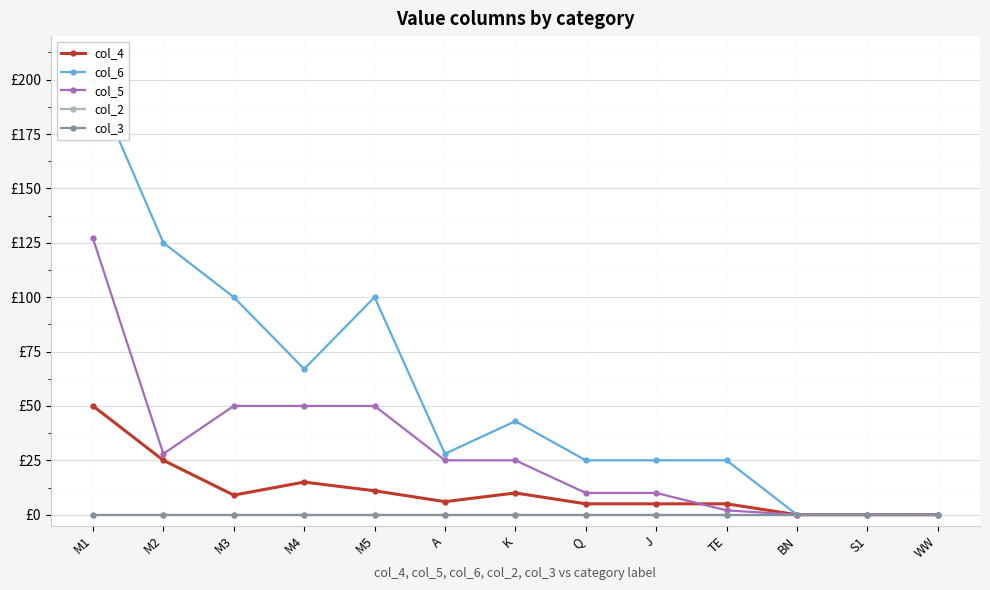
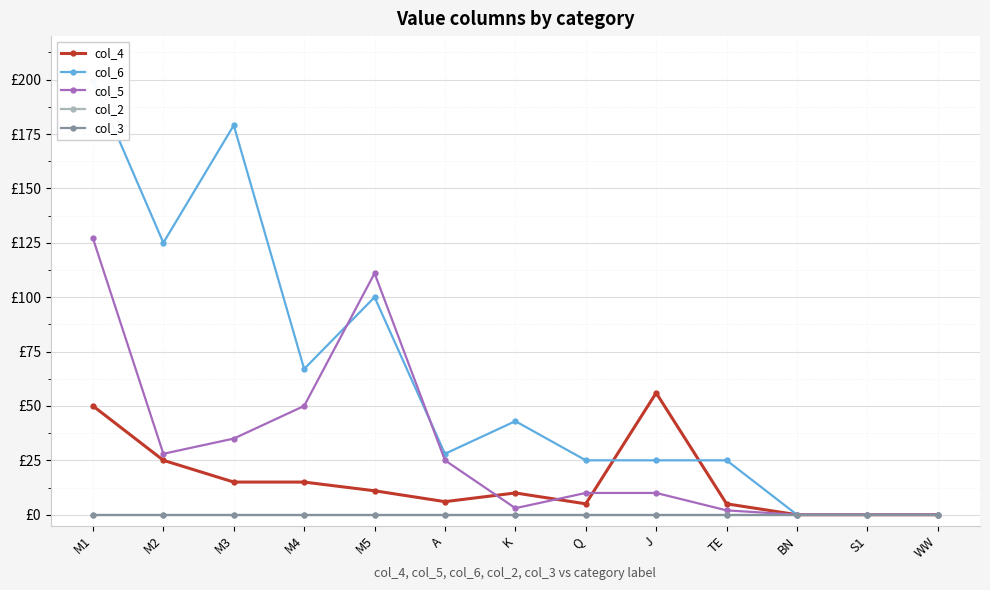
col_4, M3: £9 -> £15
col_6, M3: £100 -> £179
col_5, M3: £50 -> £35
col_5, M5: £50 -> £111
col_5, K: £25 -> £3
col_4, J: £5 -> £56
